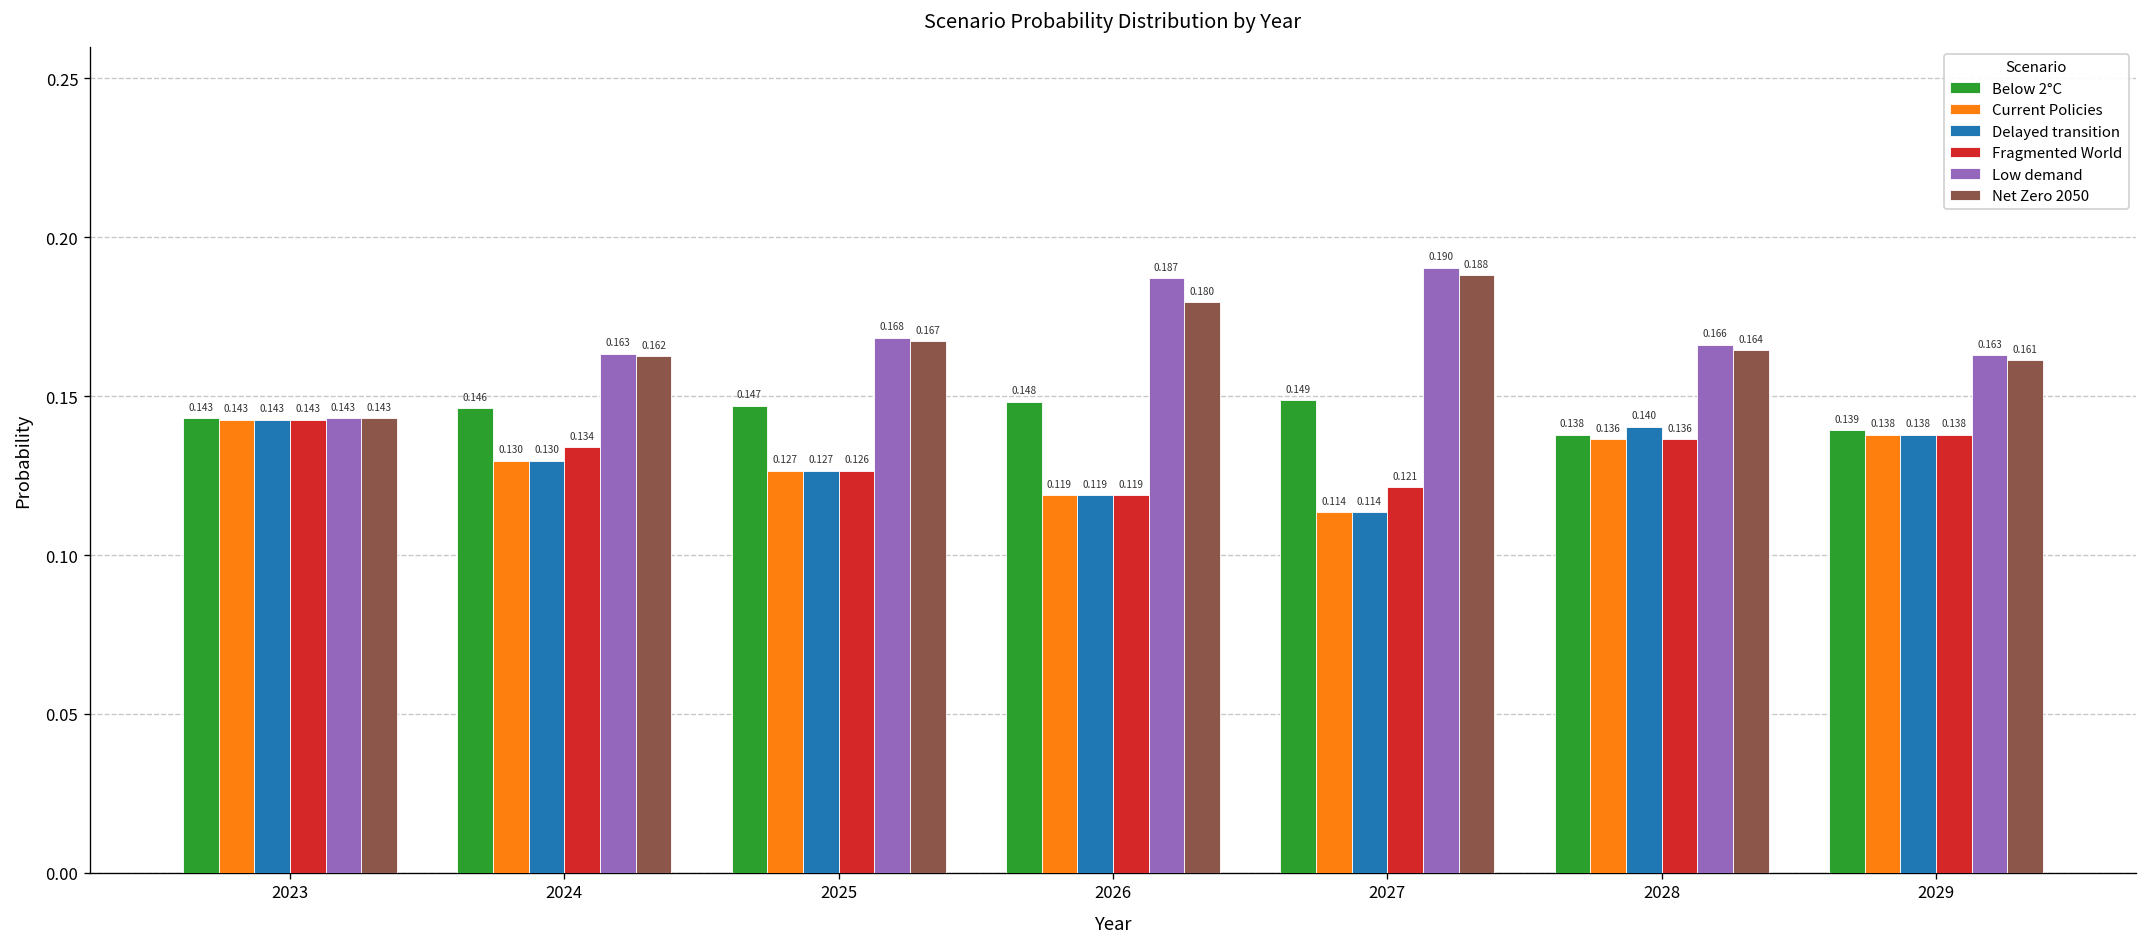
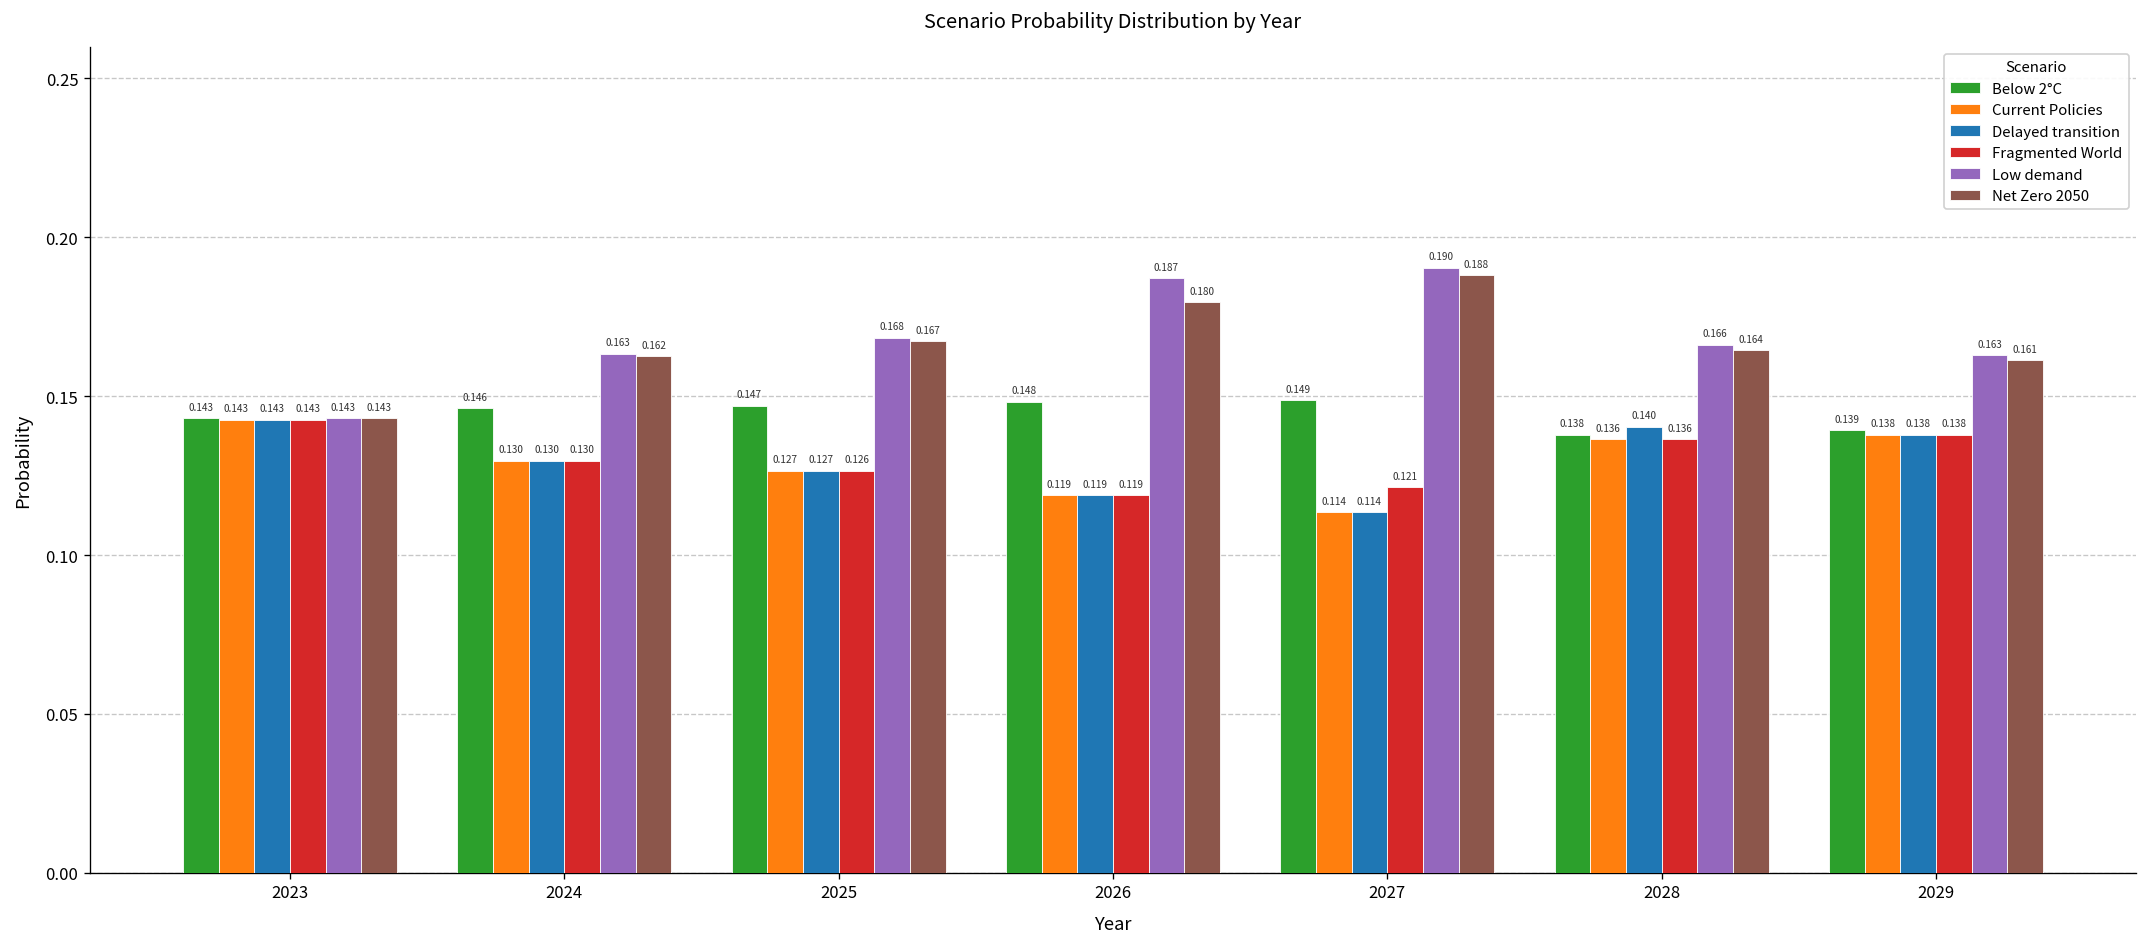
Fragmented World, 2024: 0.134 -> 0.130
